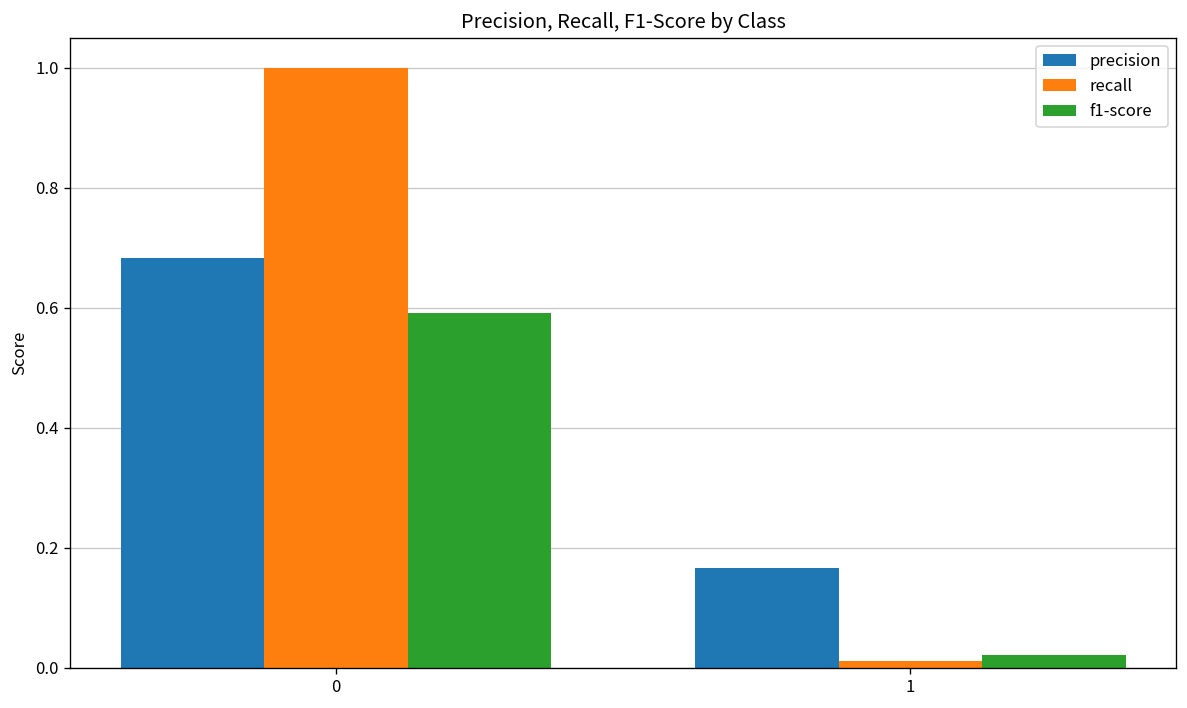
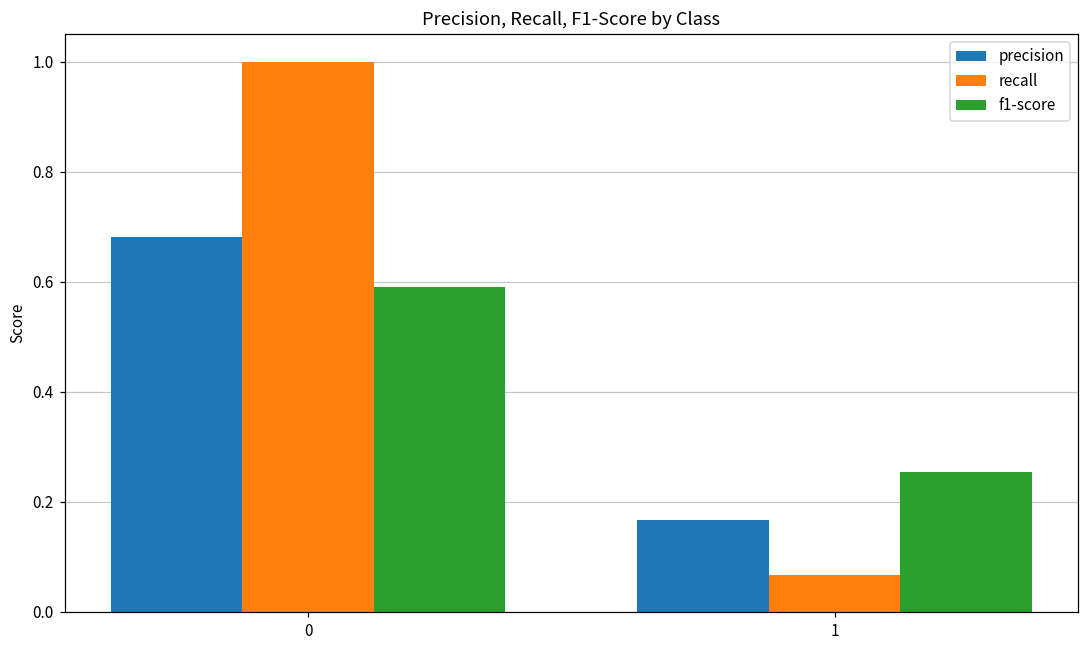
recall, 1: 0.01 -> 0.07
f1-score, 1: 0.02 -> 0.25
